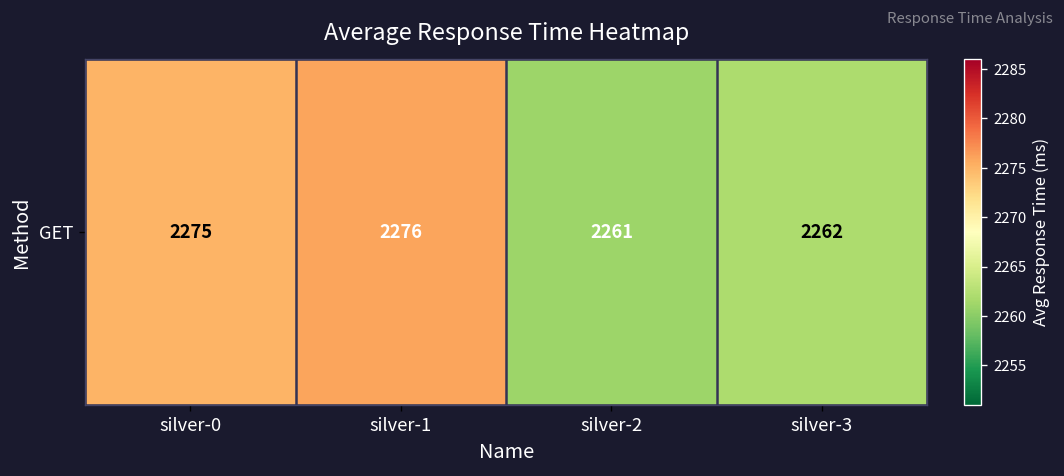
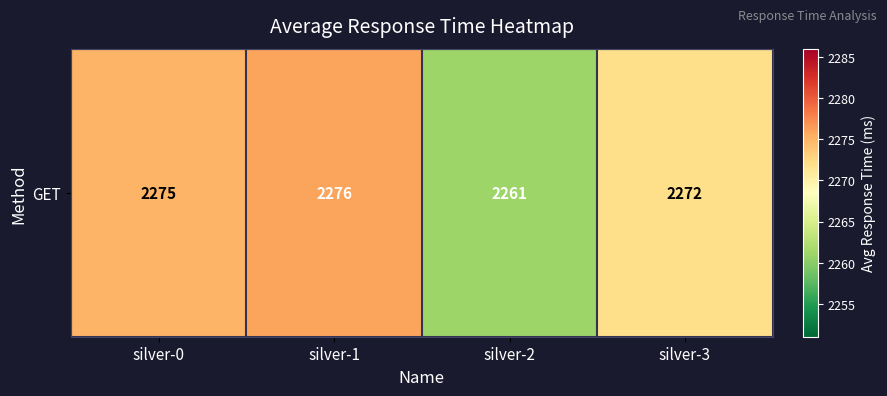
GET, silver-3: 2262 -> 2272
